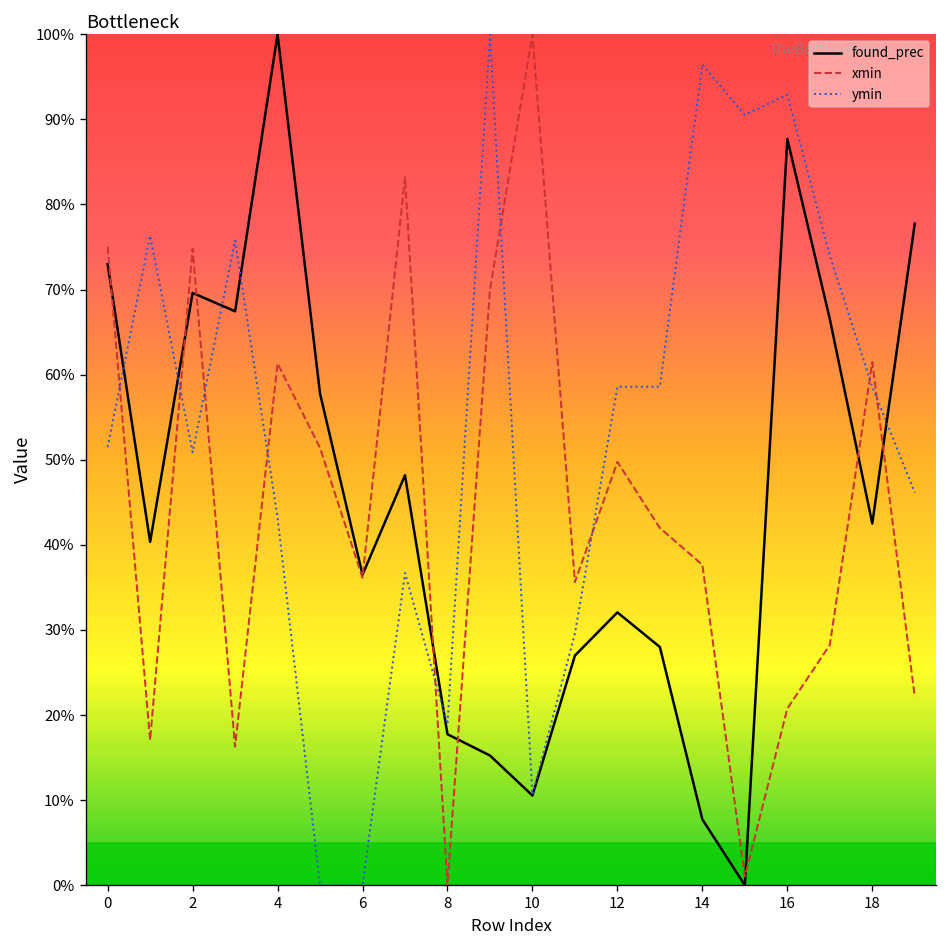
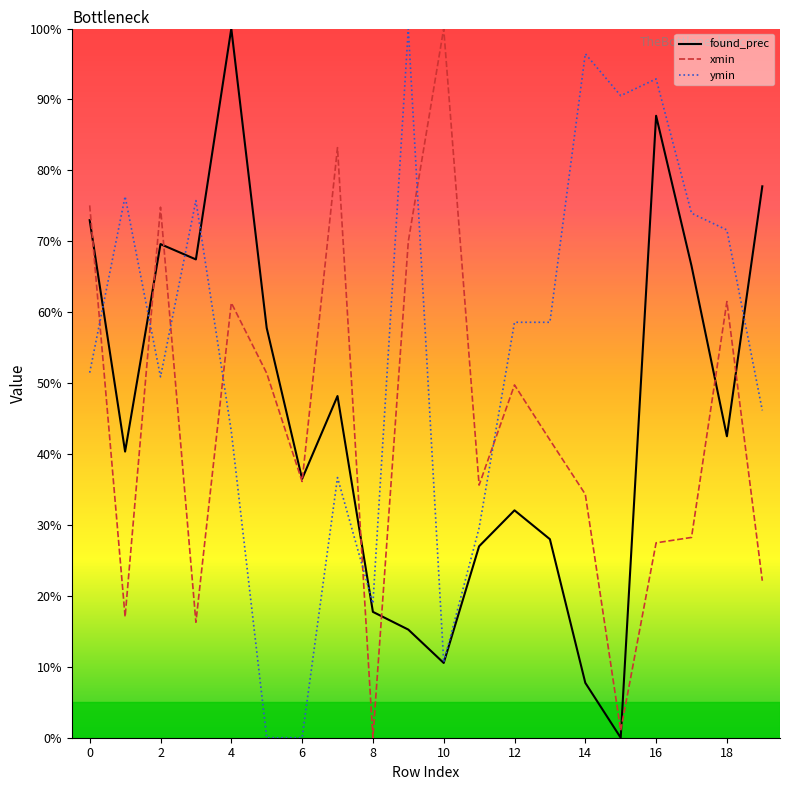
xmin, 14: 38% -> 34%
xmin, 16: 21% -> 27%
ymin, 18: 59% -> 72%
